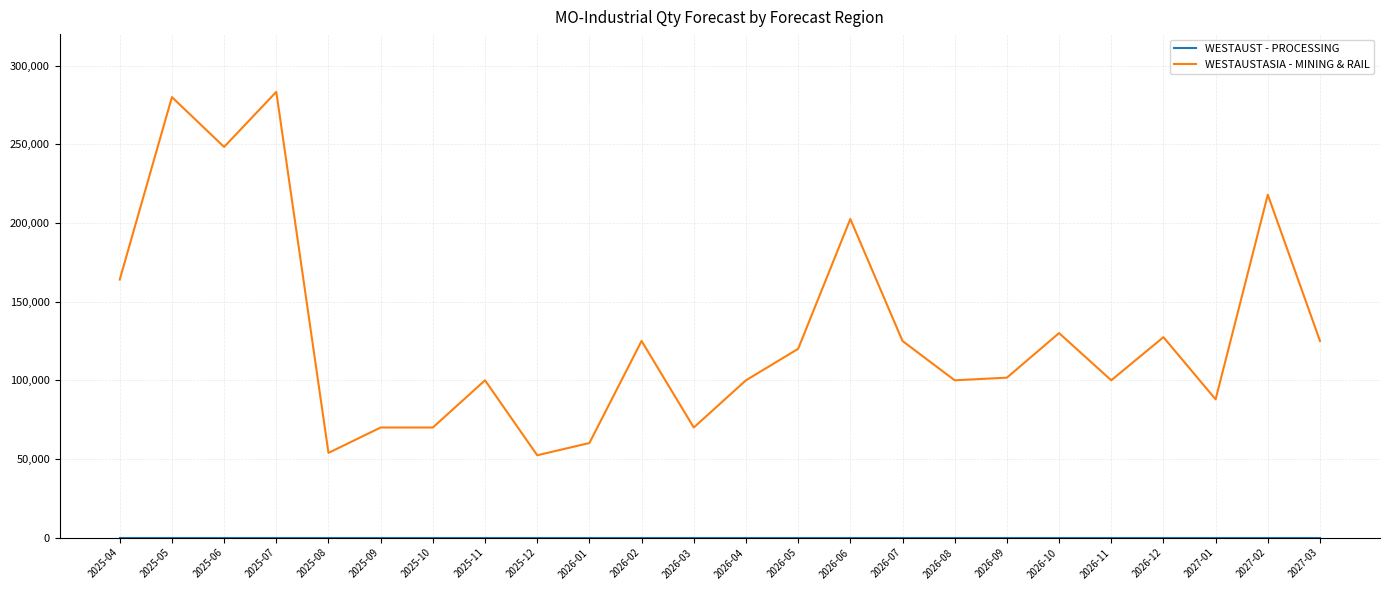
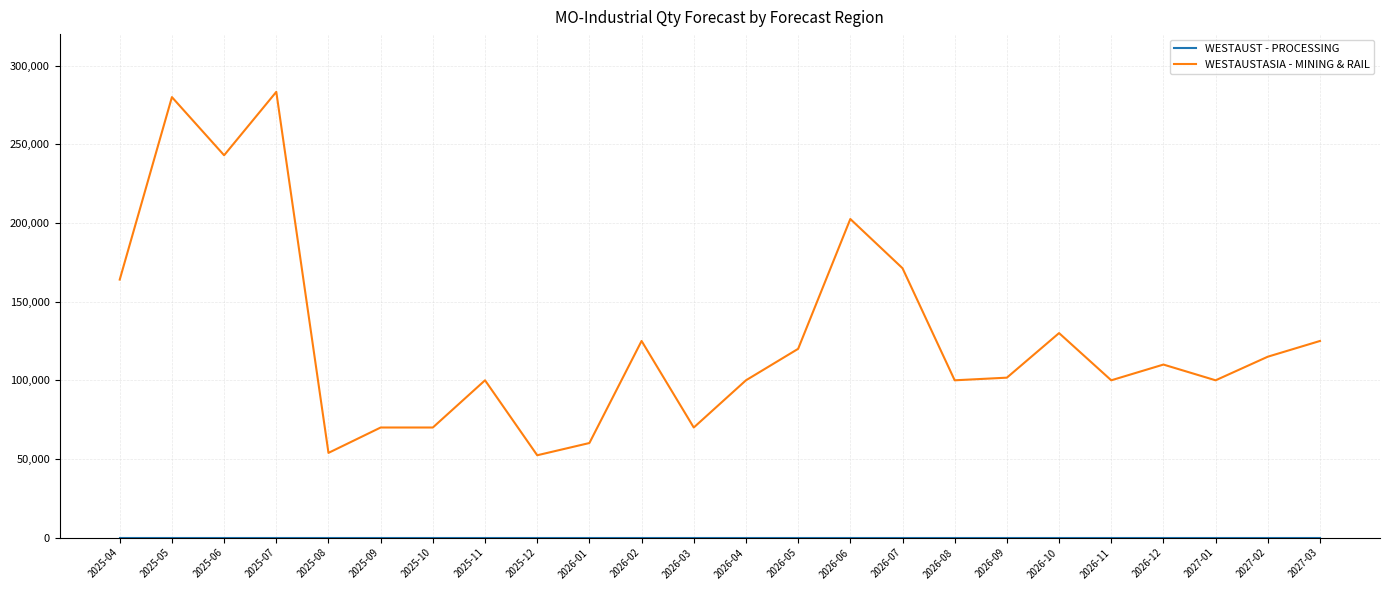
WESTAUSTASIA - MINING & RAIL, 2025-06: 248,000 -> 243,000
WESTAUSTASIA - MINING & RAIL, 2026-07: 125,000 -> 171,000
WESTAUSTASIA - MINING & RAIL, 2026-12: 127,000 -> 110,000
WESTAUSTASIA - MINING & RAIL, 2027-01: 88,000 -> 100,000
WESTAUSTASIA - MINING & RAIL, 2027-02: 218,000 -> 115,000
